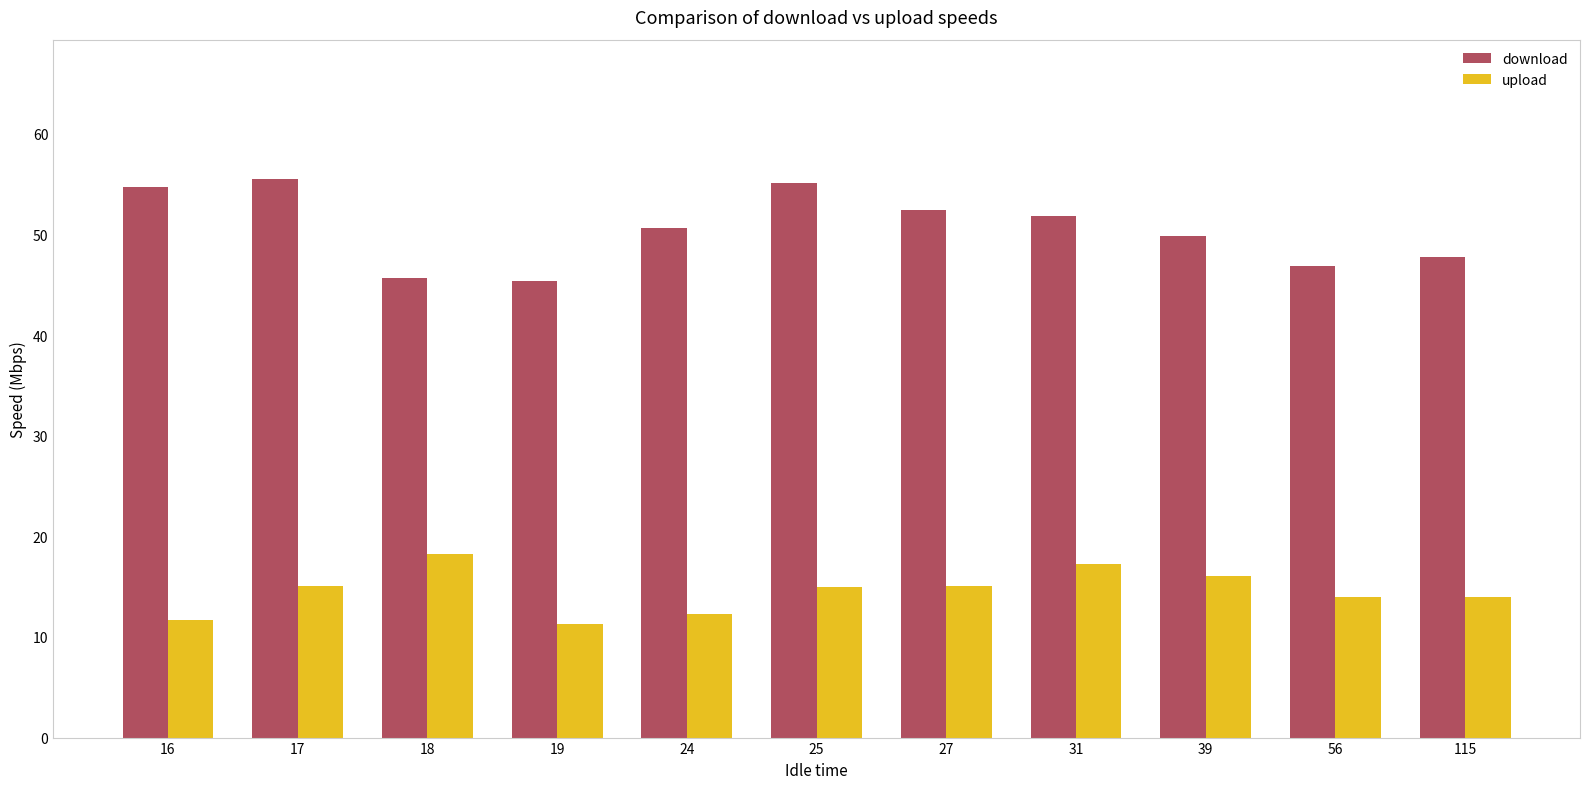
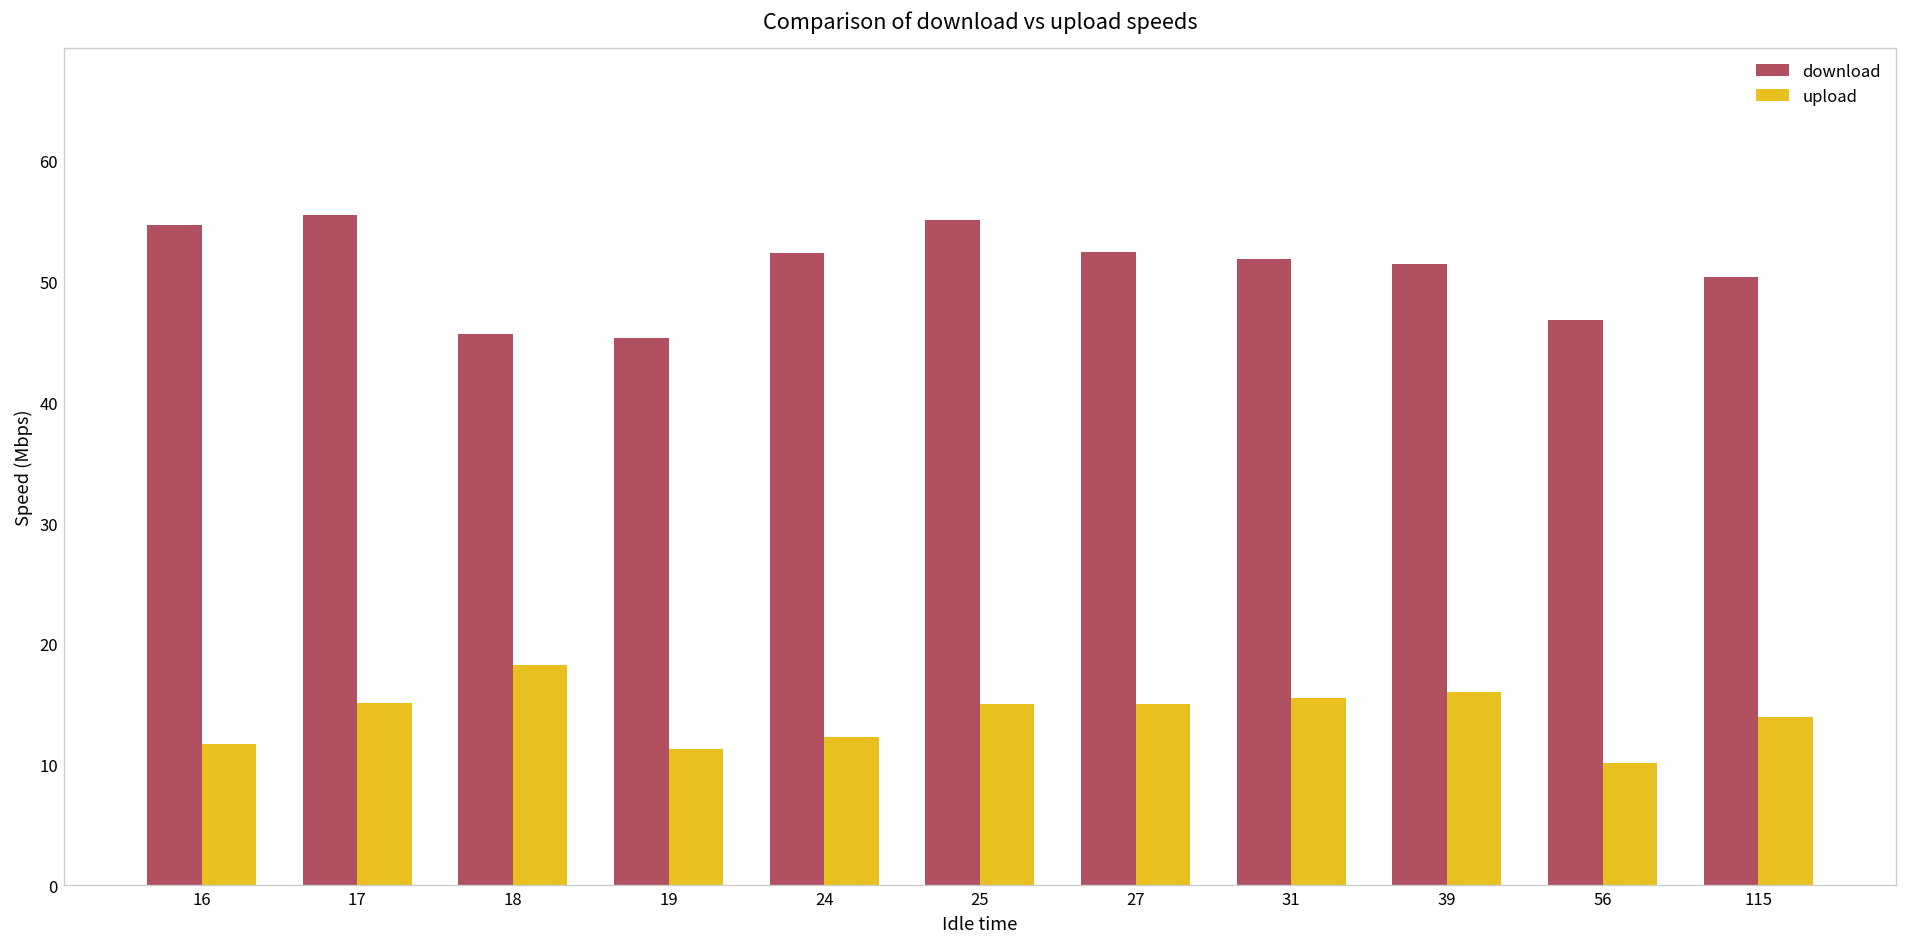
download, 24: 50.6 -> 52.4
upload, 31: 17.3 -> 15.6
download, 39: 49.9 -> 51.5
upload, 56: 13.9 -> 10.2
download, 115: 47.7 -> 50.4
